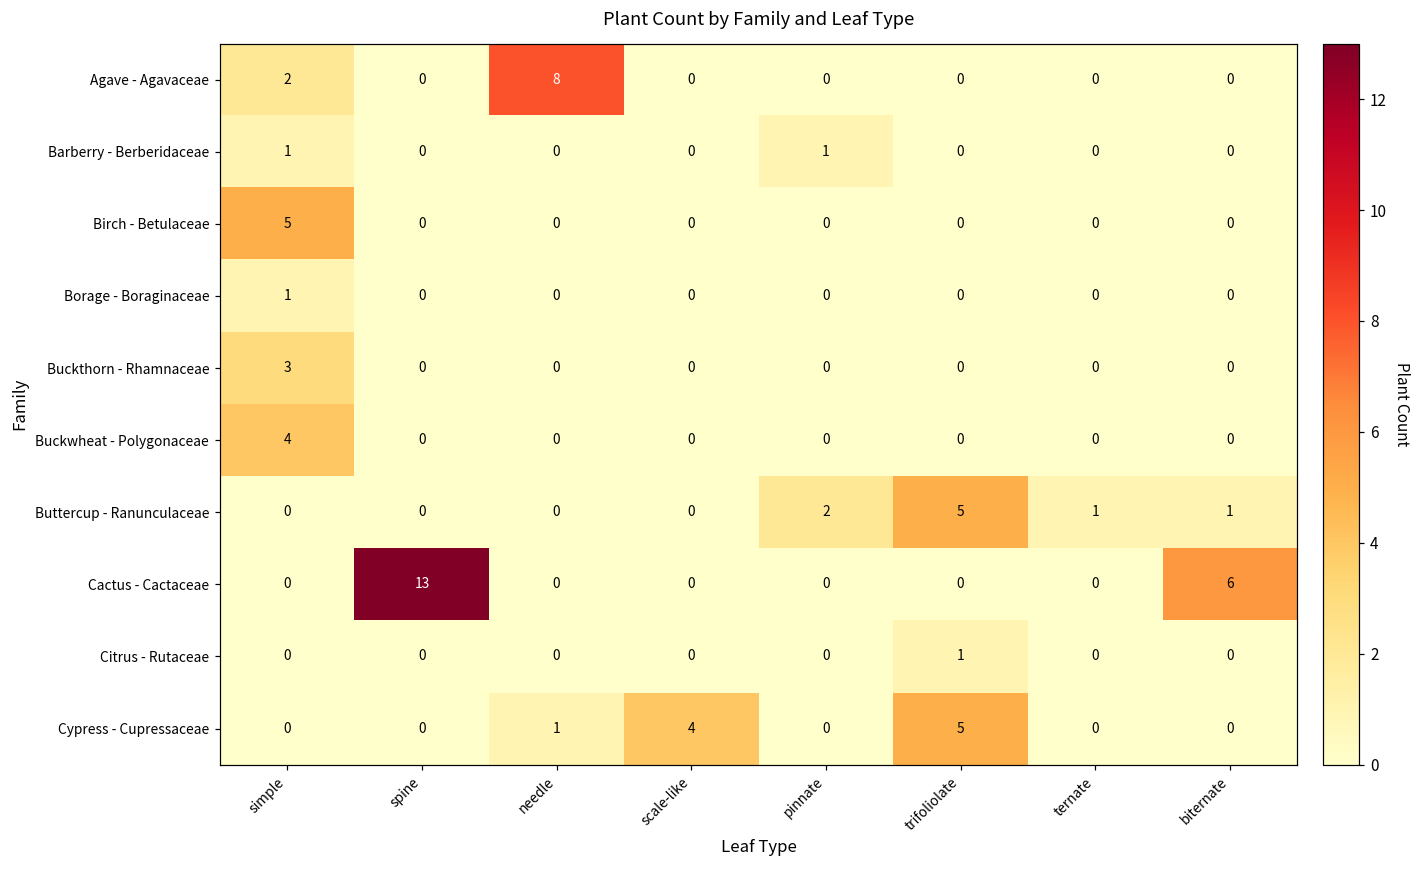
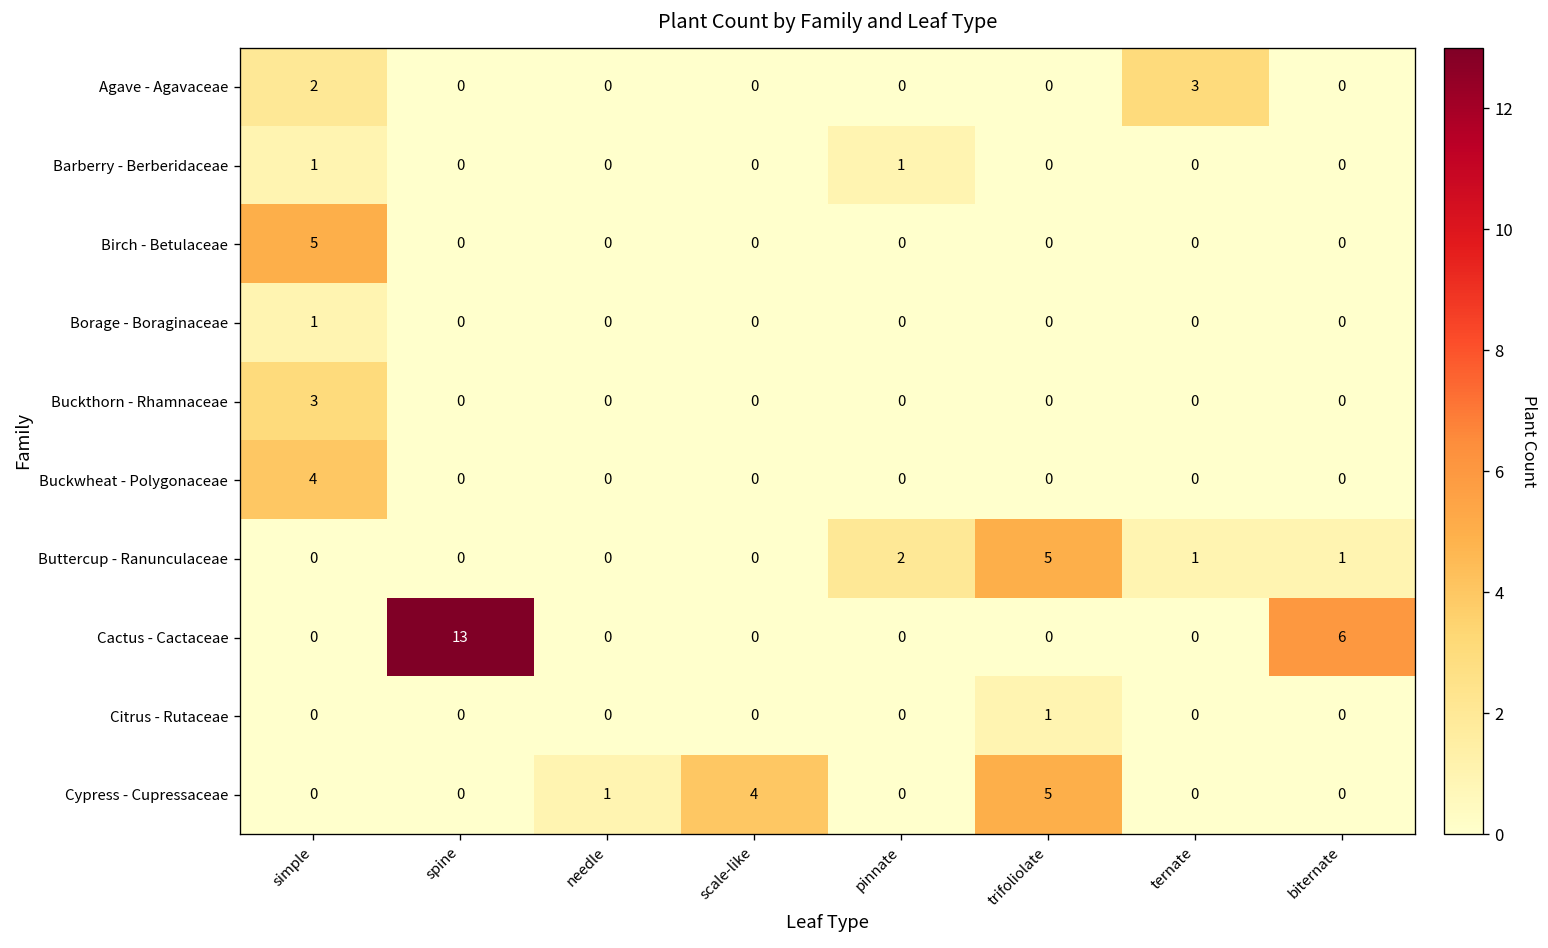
Agave - Agavaceae, needle: 8 -> 0
Agave - Agavaceae, ternate: 0 -> 3
